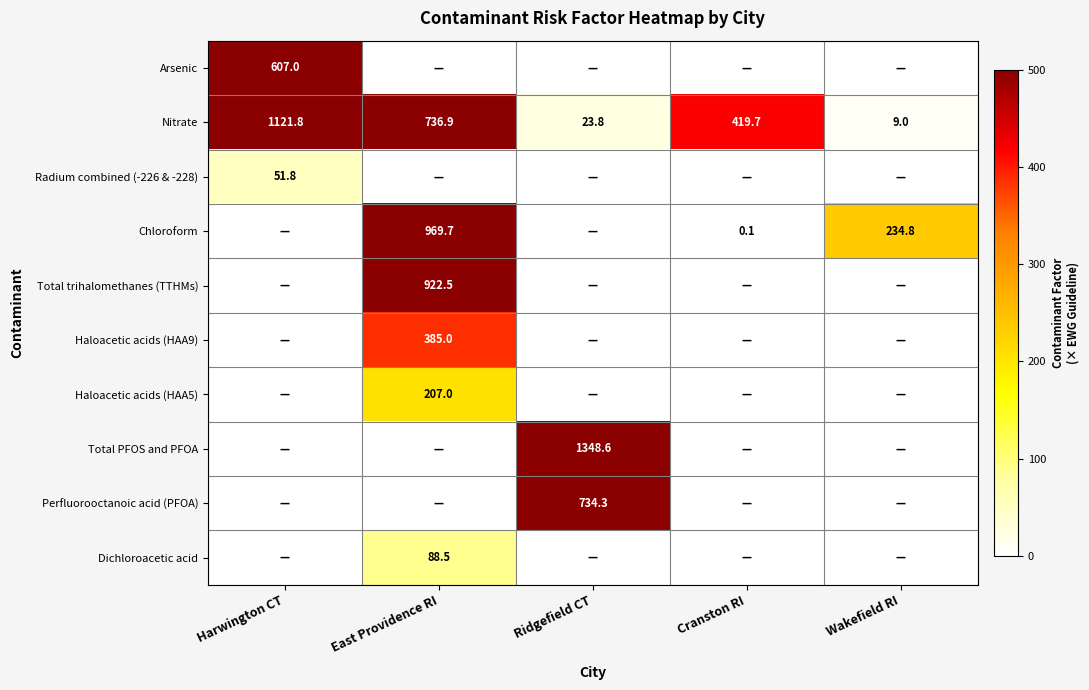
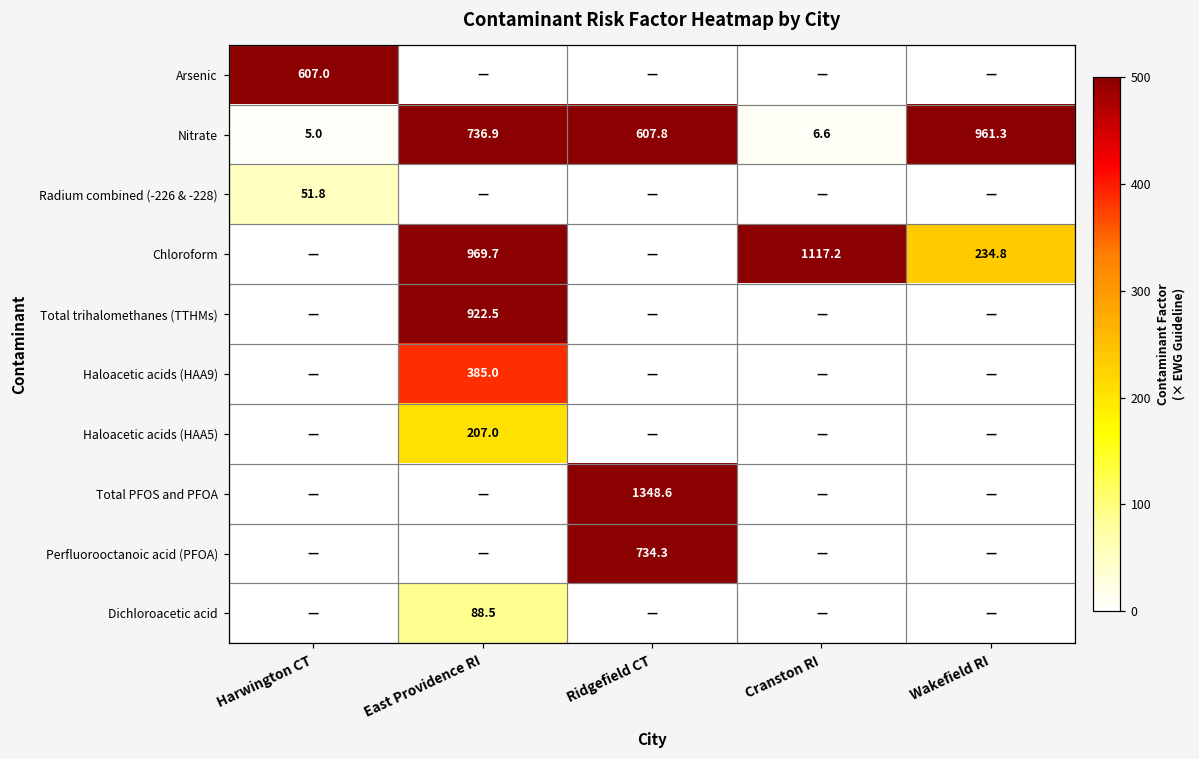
Nitrate, Harwington CT: 1121.8 -> 5.0
Nitrate, Ridgefield CT: 23.8 -> 607.8
Nitrate, Cranston RI: 419.7 -> 6.6
Nitrate, Wakefield RI: 9.0 -> 961.3
Chloroform, Cranston RI: 0.1 -> 1117.2
